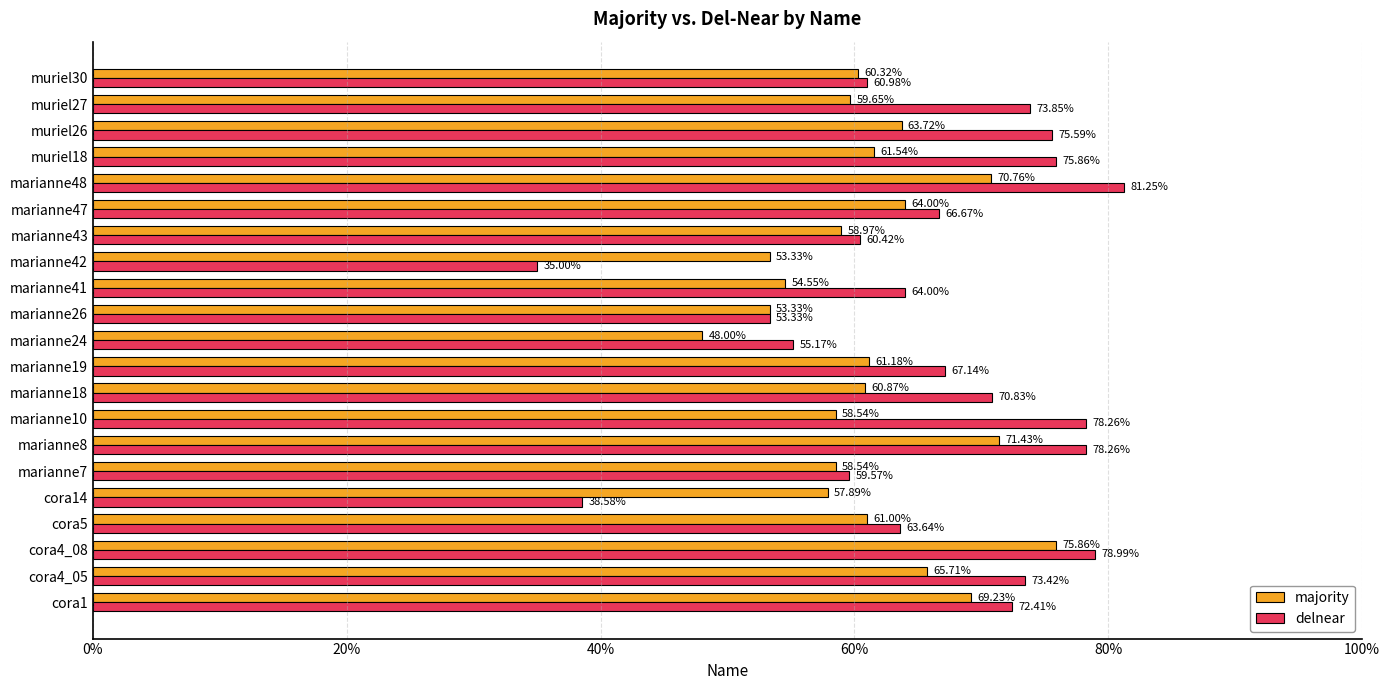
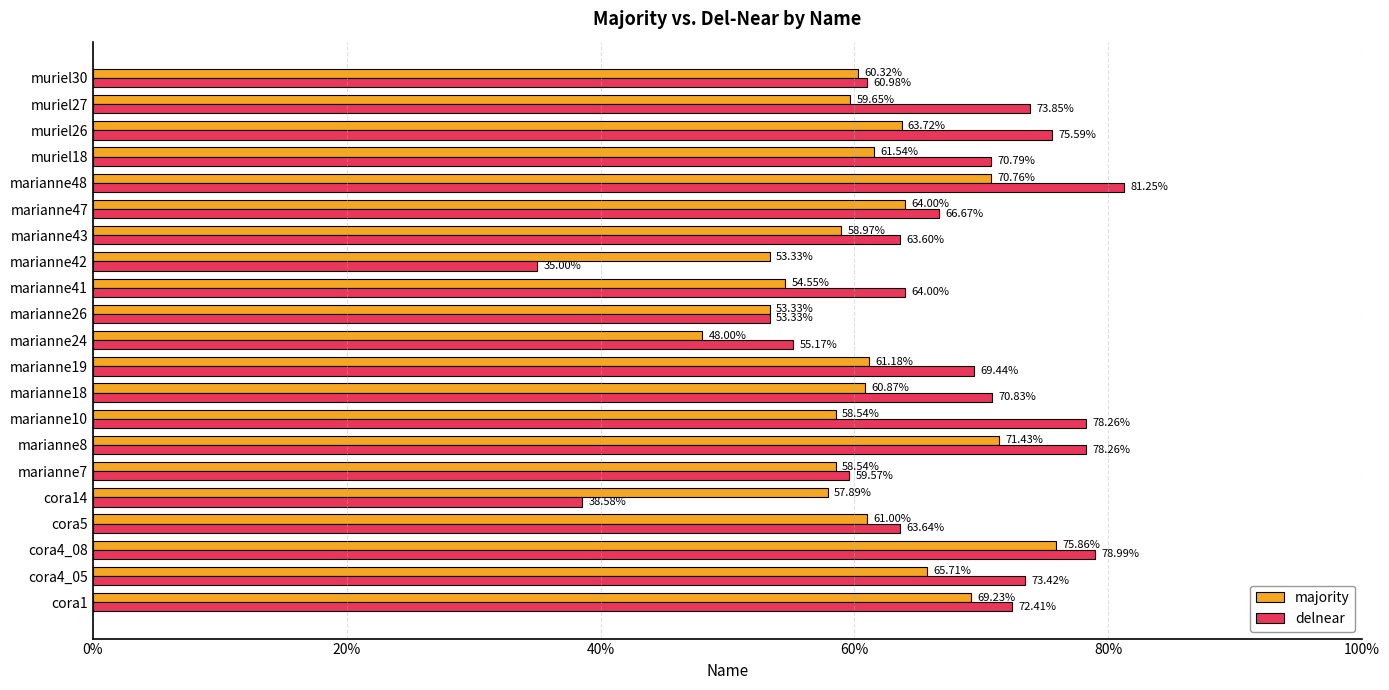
delnear, muriel18: 75.86% -> 70.79%
delnear, marianne43: 60.42% -> 63.60%
delnear, marianne19: 67.14% -> 69.44%
